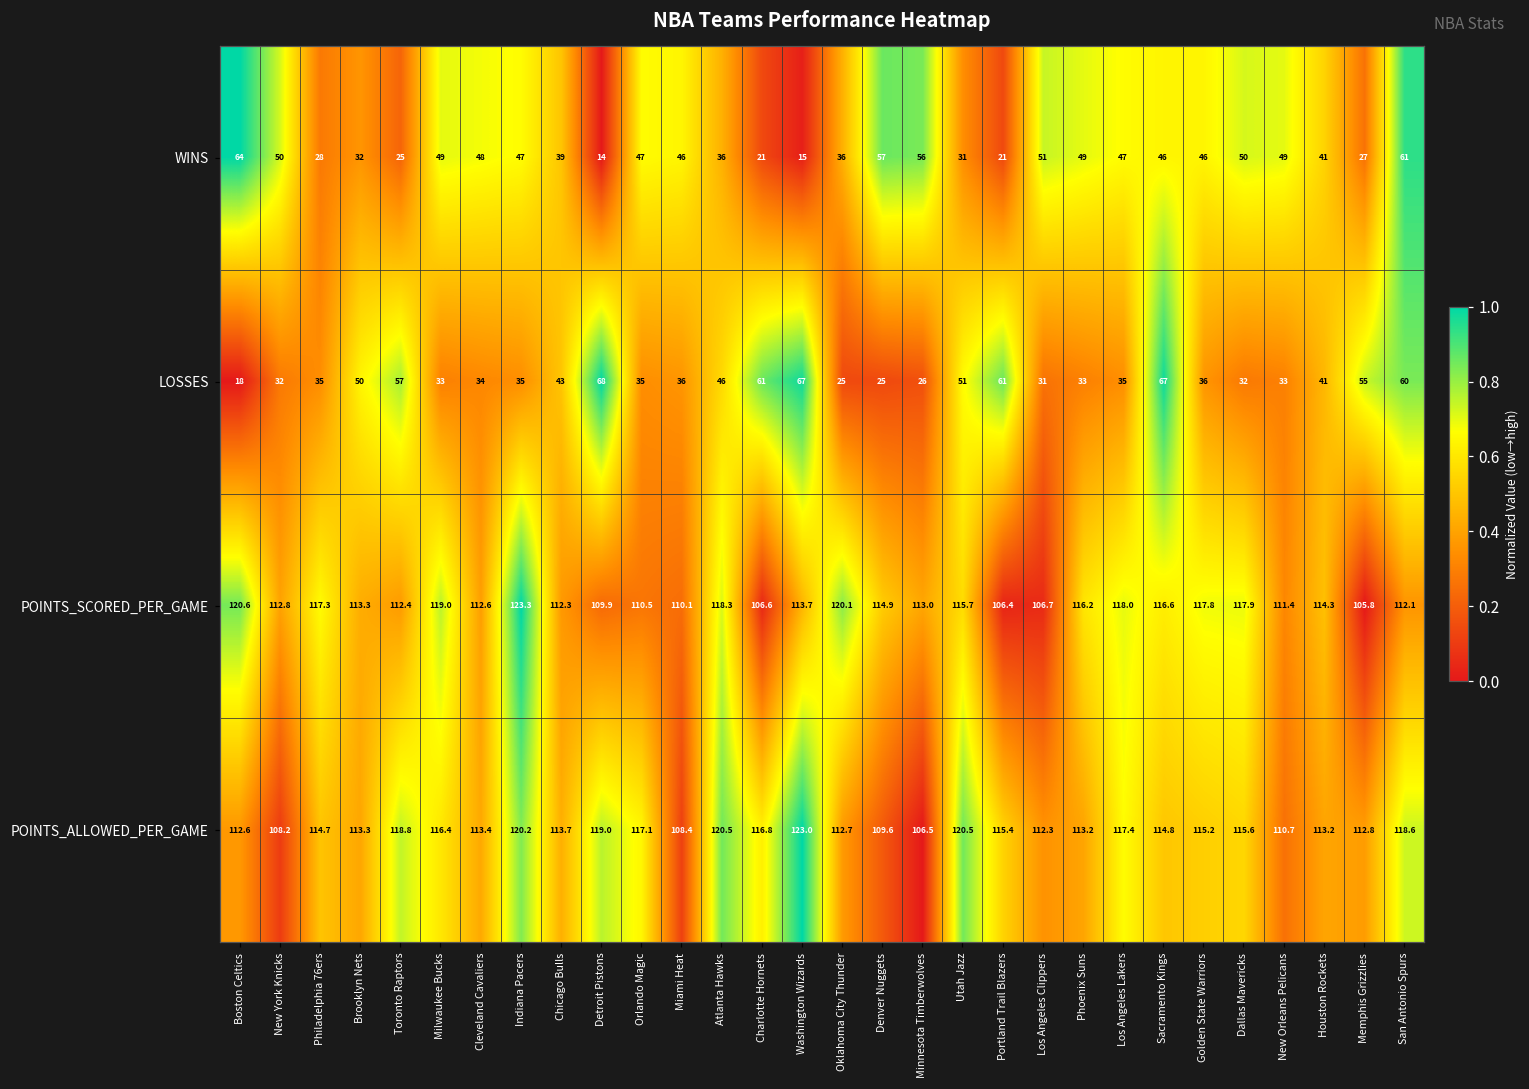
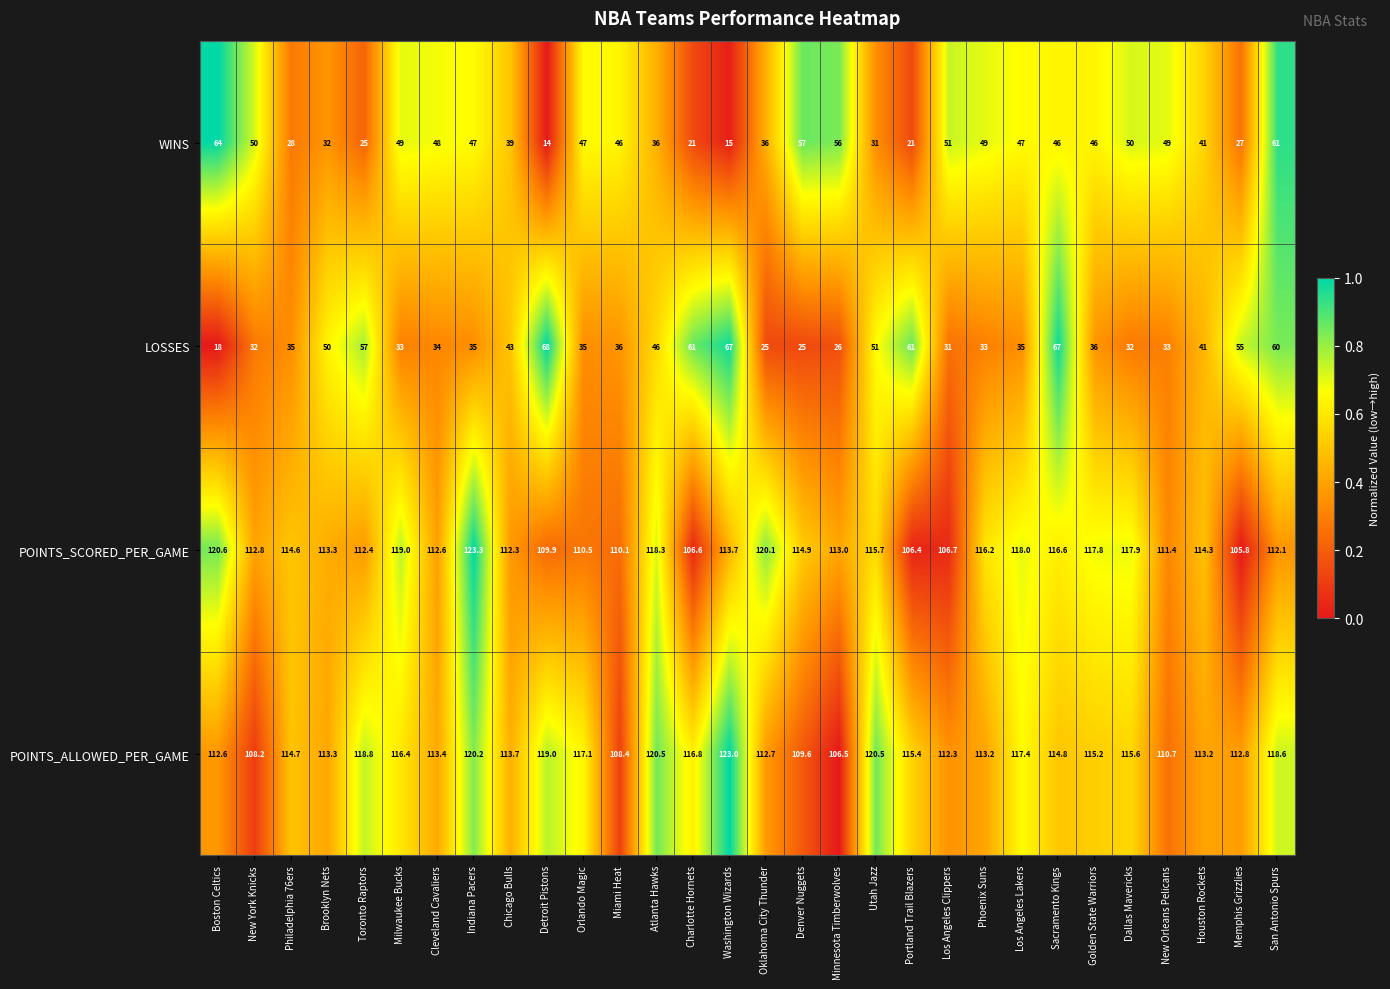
POINTS_SCORED_PER_GAME, Philadelphia 76ers: 117.3 -> 114.6
